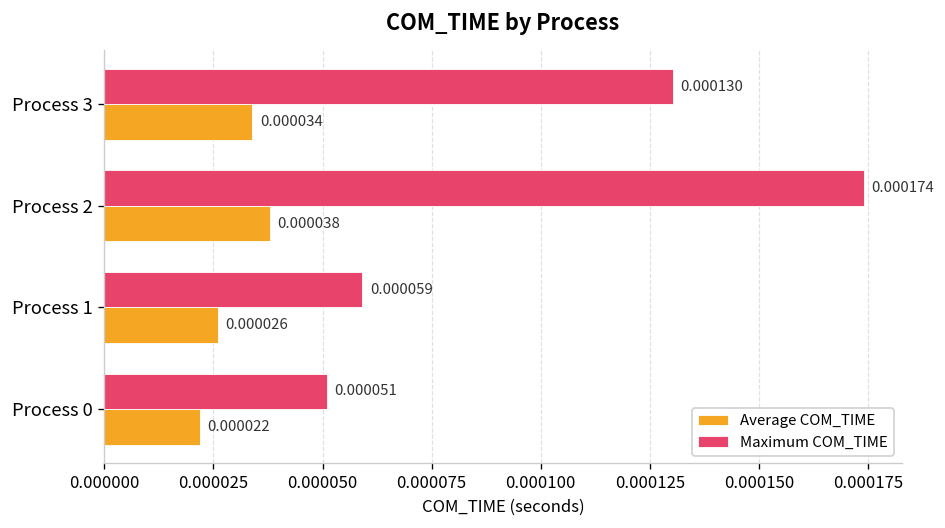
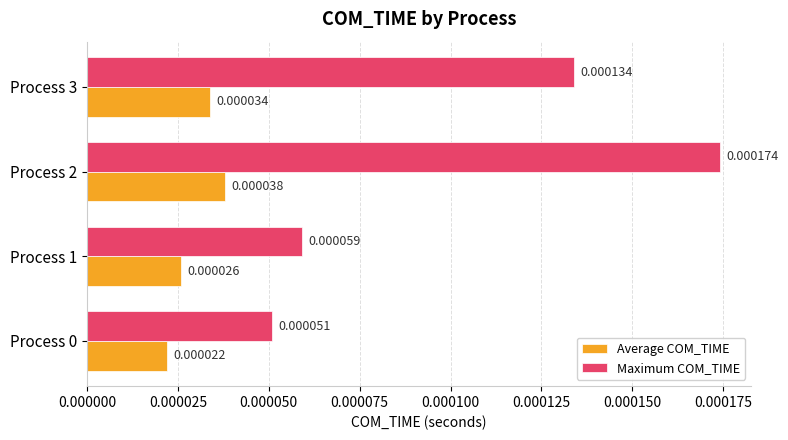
Maximum COM_TIME, Process 3: 0.000130 -> 0.000134
